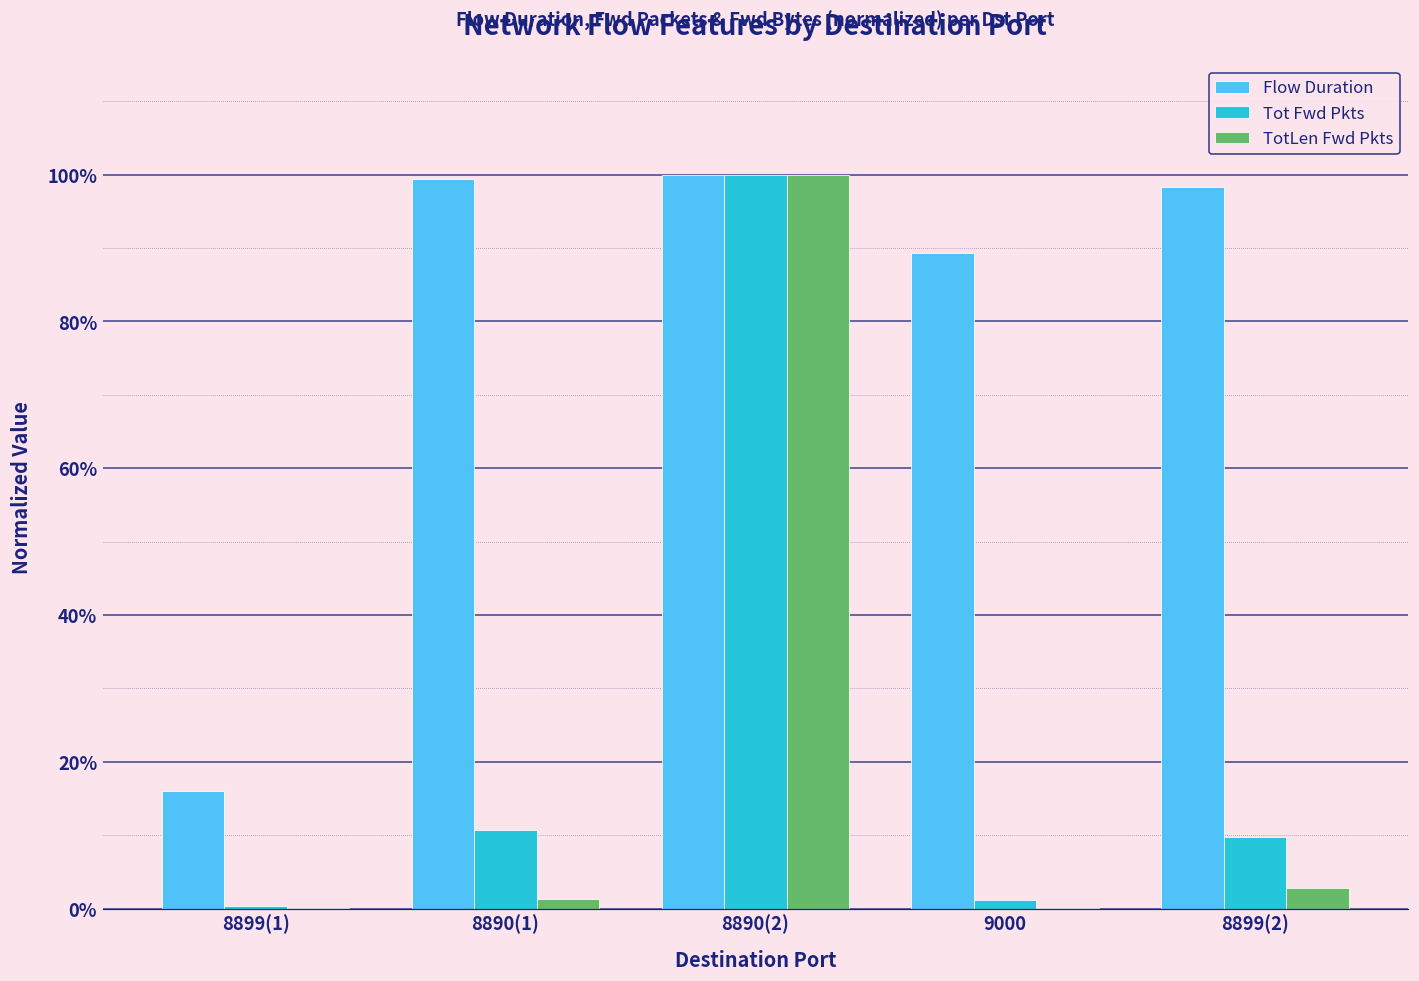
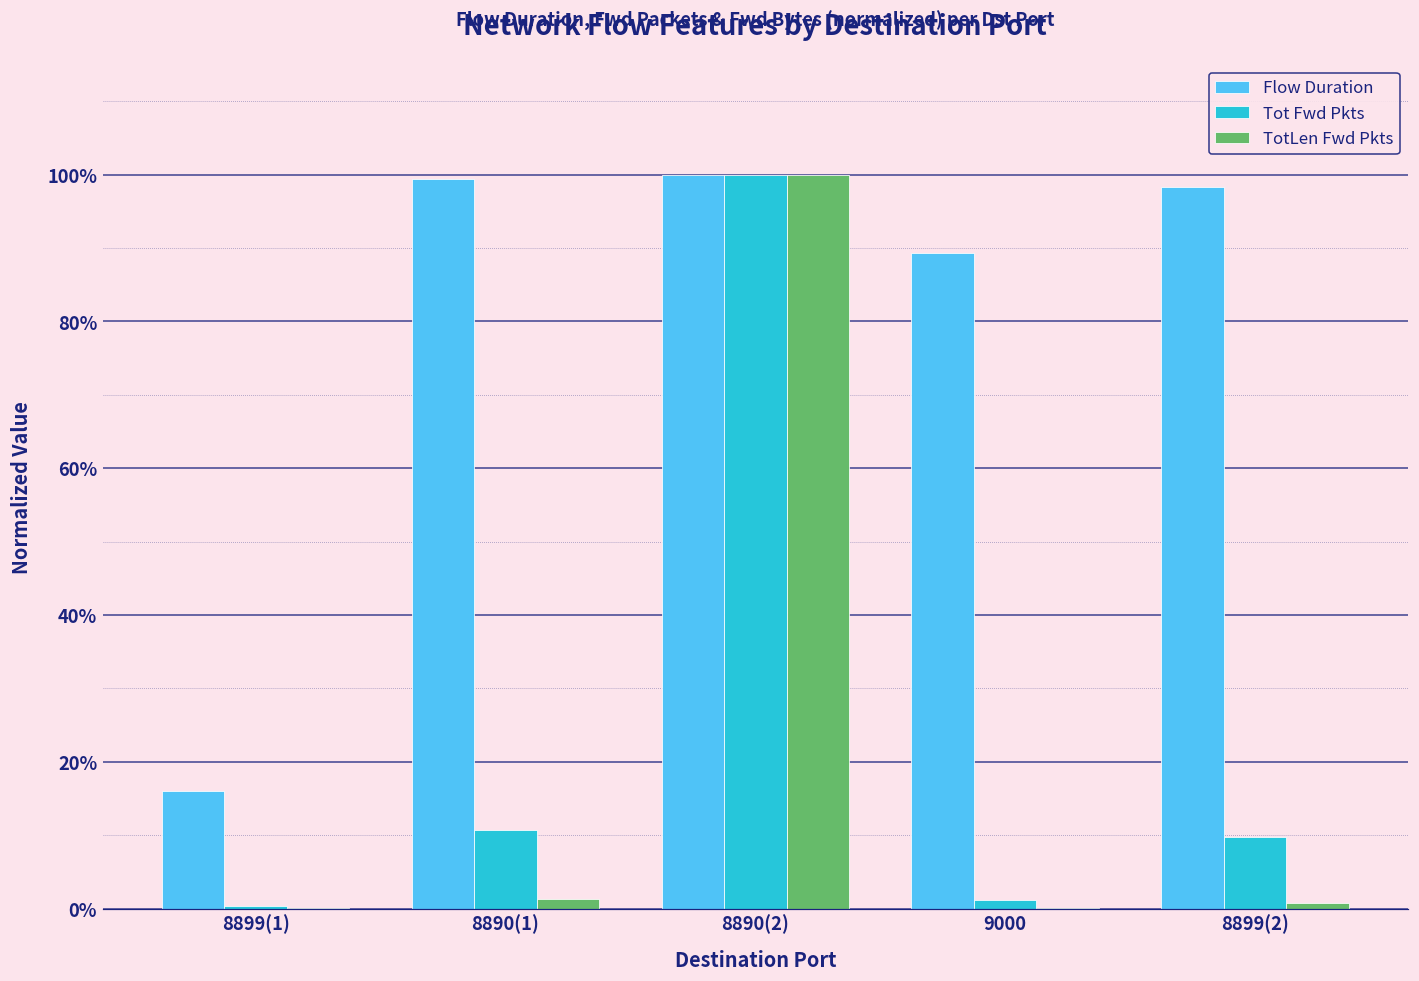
TotLen Fwd Pkts, 8899(2): 3% -> 1%
